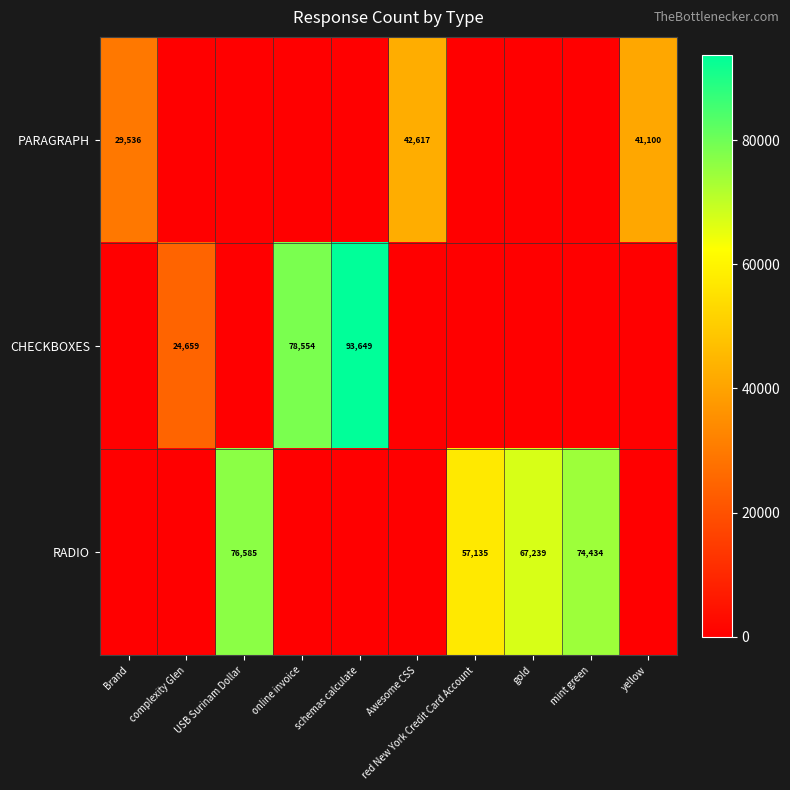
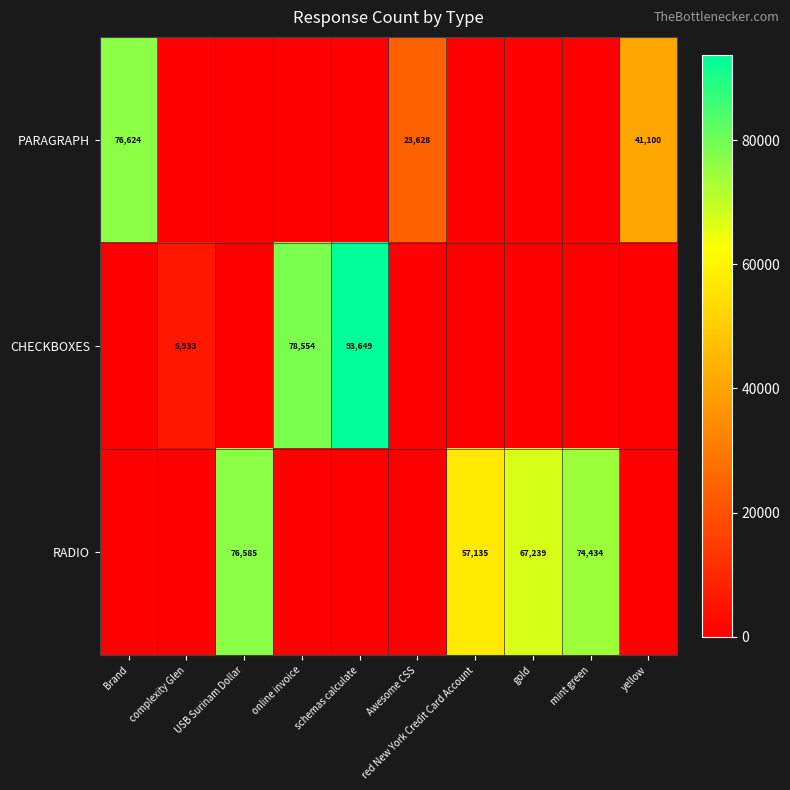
PARAGRAPH, Brand: 29,536 -> 76,624
PARAGRAPH, Awesome CSS: 42,617 -> 23,628
CHECKBOXES, complexity Glen: 24,659 -> 5,933
